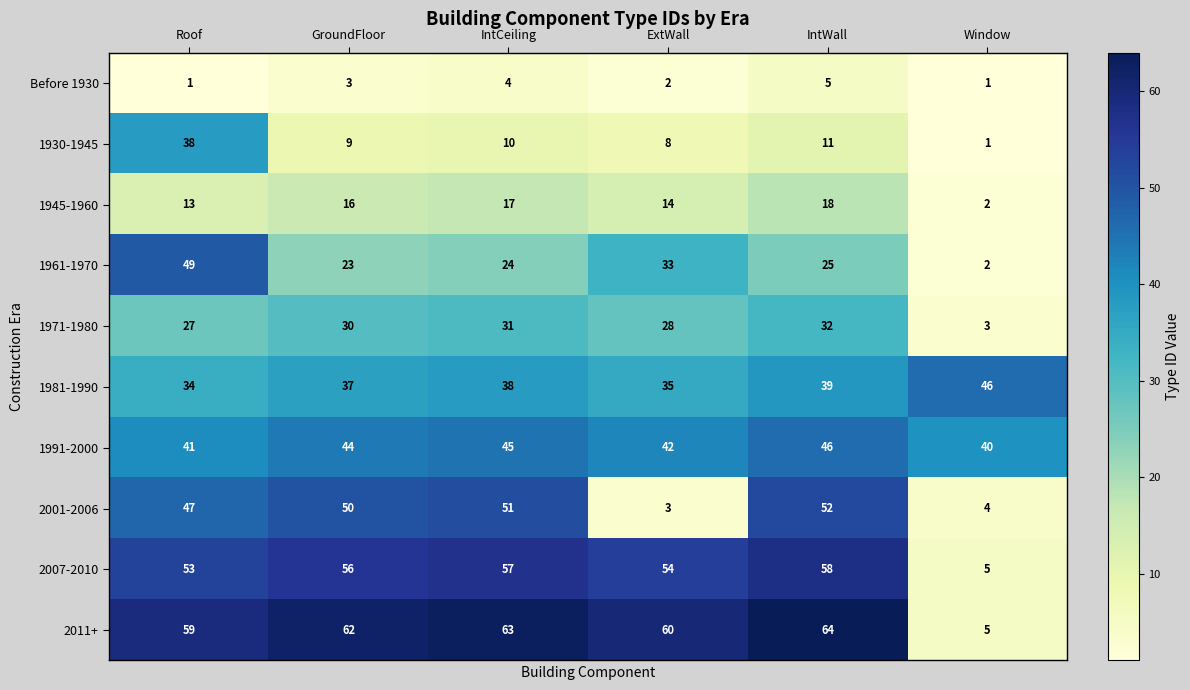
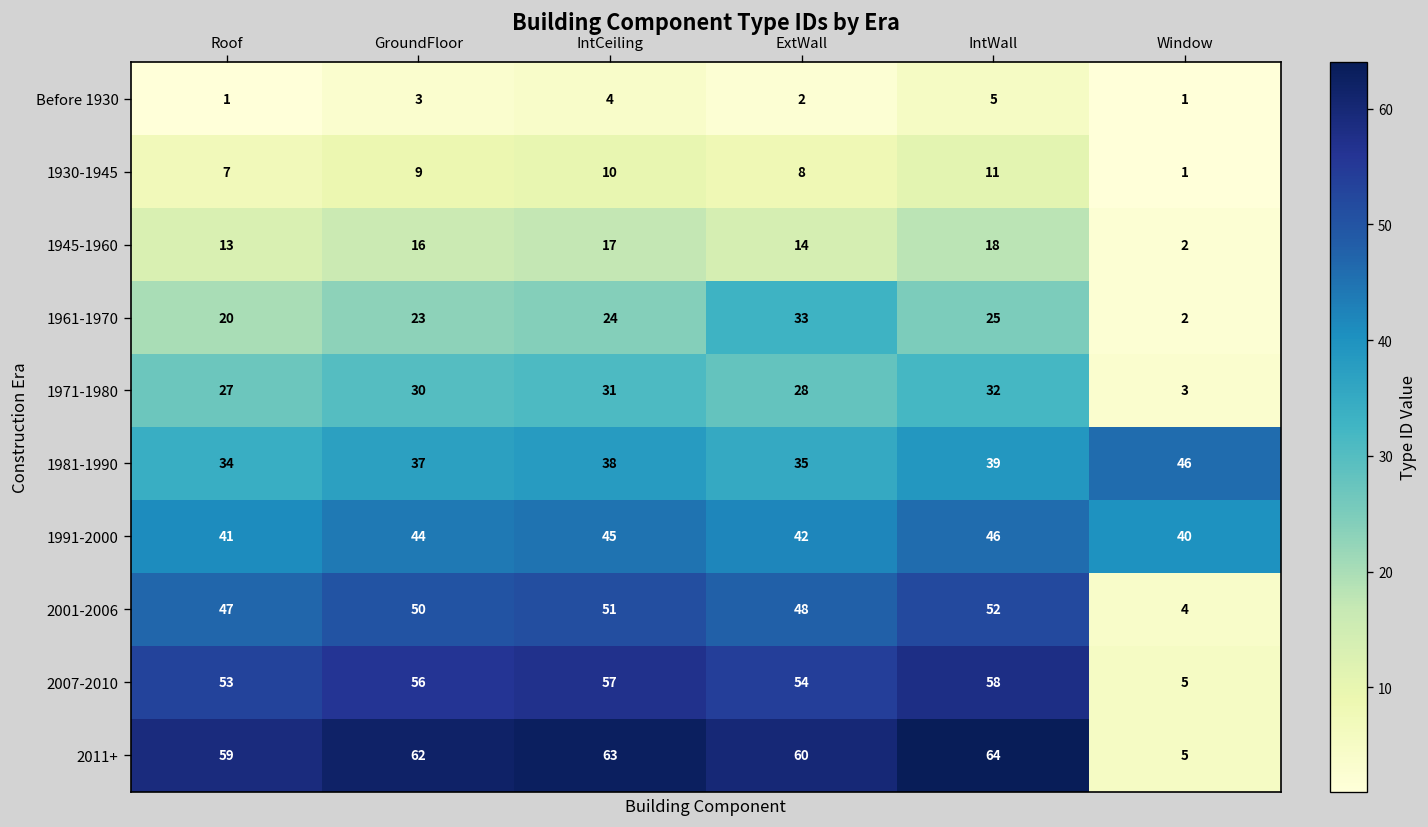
1930-1945, Roof: 38 -> 7
1961-1970, Roof: 49 -> 20
2001-2006, ExtWall: 3 -> 48
